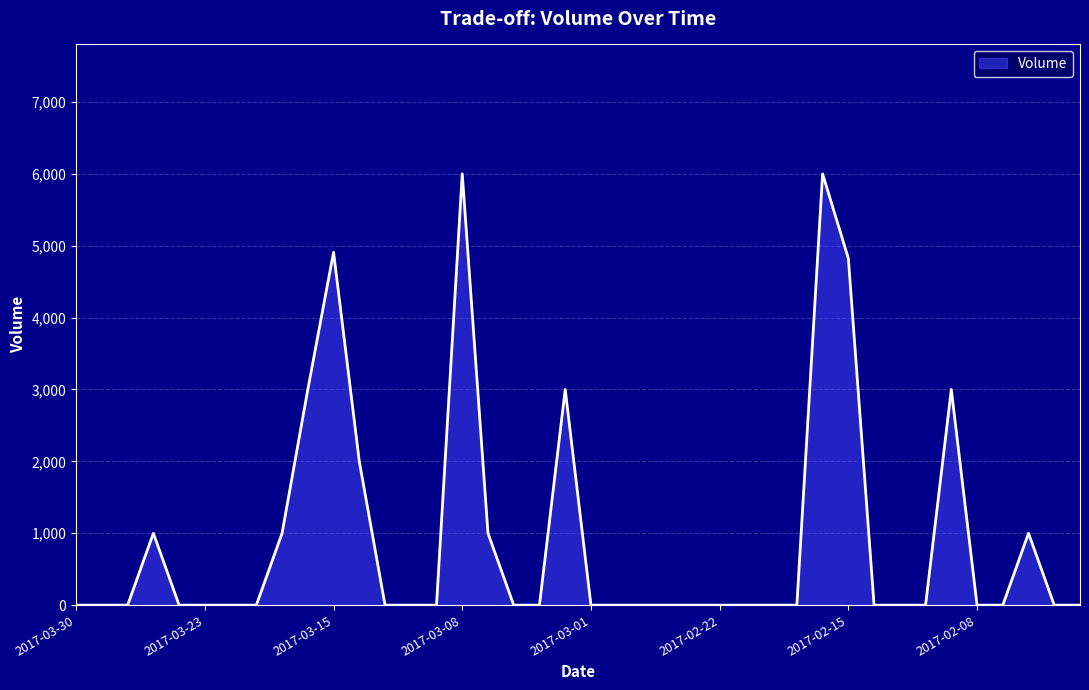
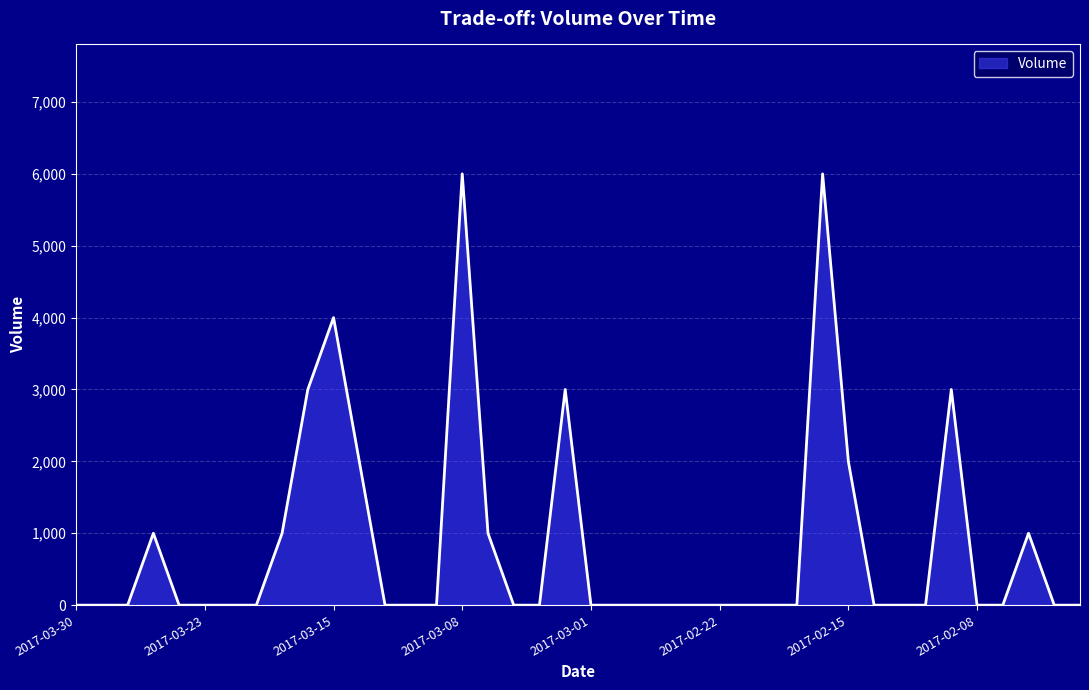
2017-03-15: 4,900 -> 4,000
2017-02-15: 4,800 -> 2,000
